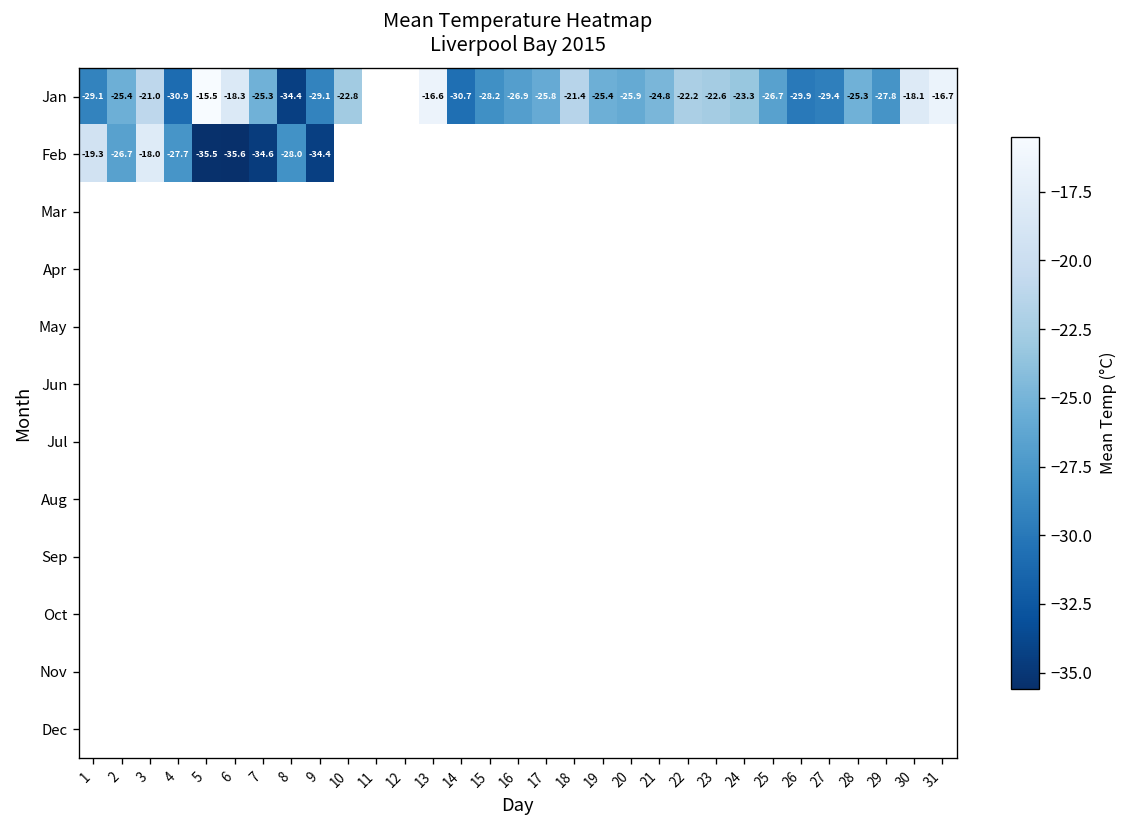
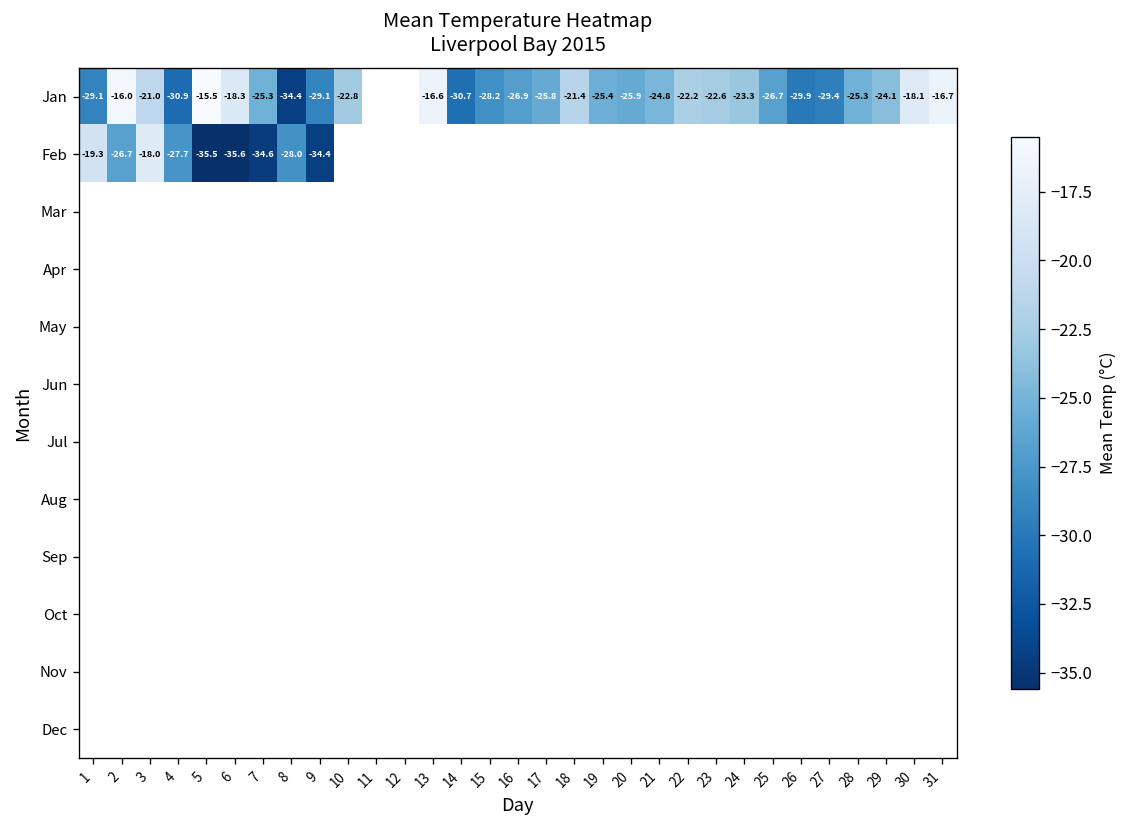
Jan, 2: -25.4 -> -16.0
Jan, 29: -27.8 -> -24.1
